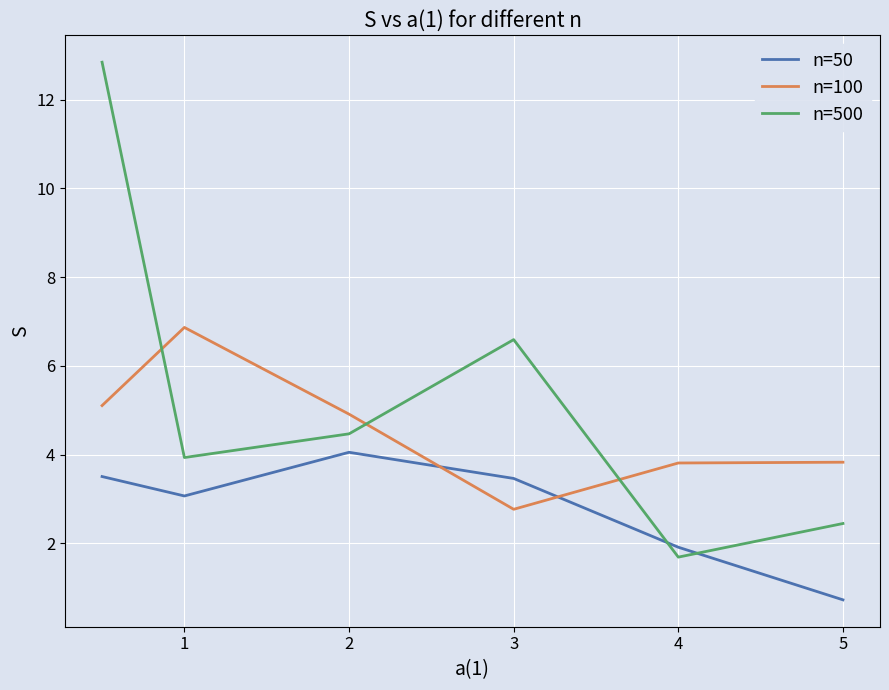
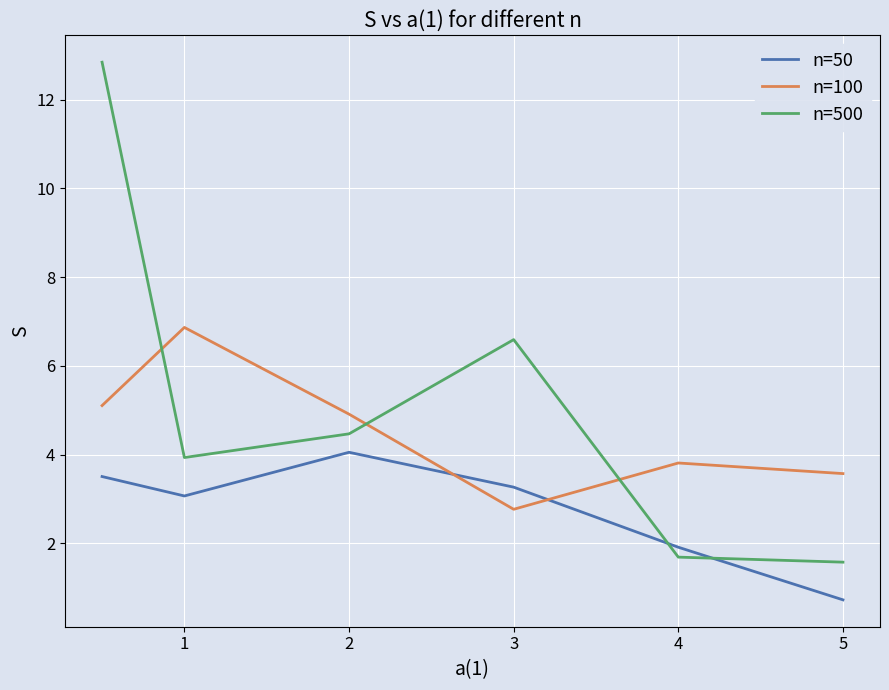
n=50, 3: 3.5 -> 3.3
n=100, 5: 3.8 -> 3.6
n=500, 5: 2.4 -> 1.6
